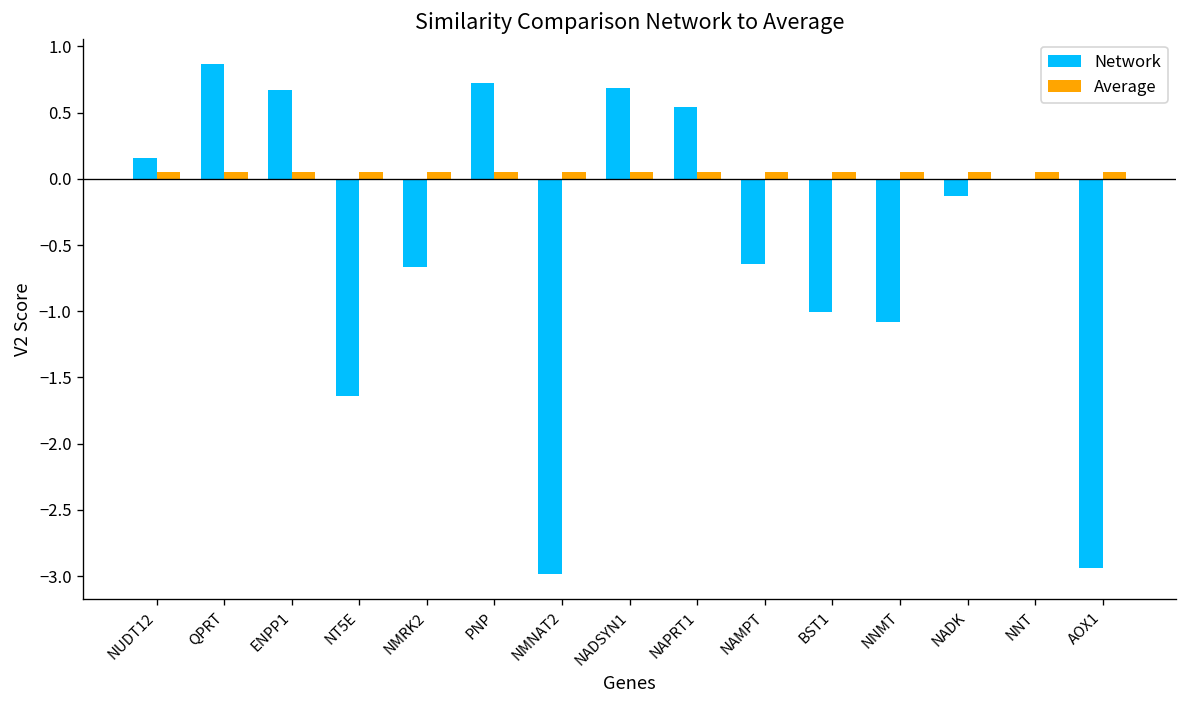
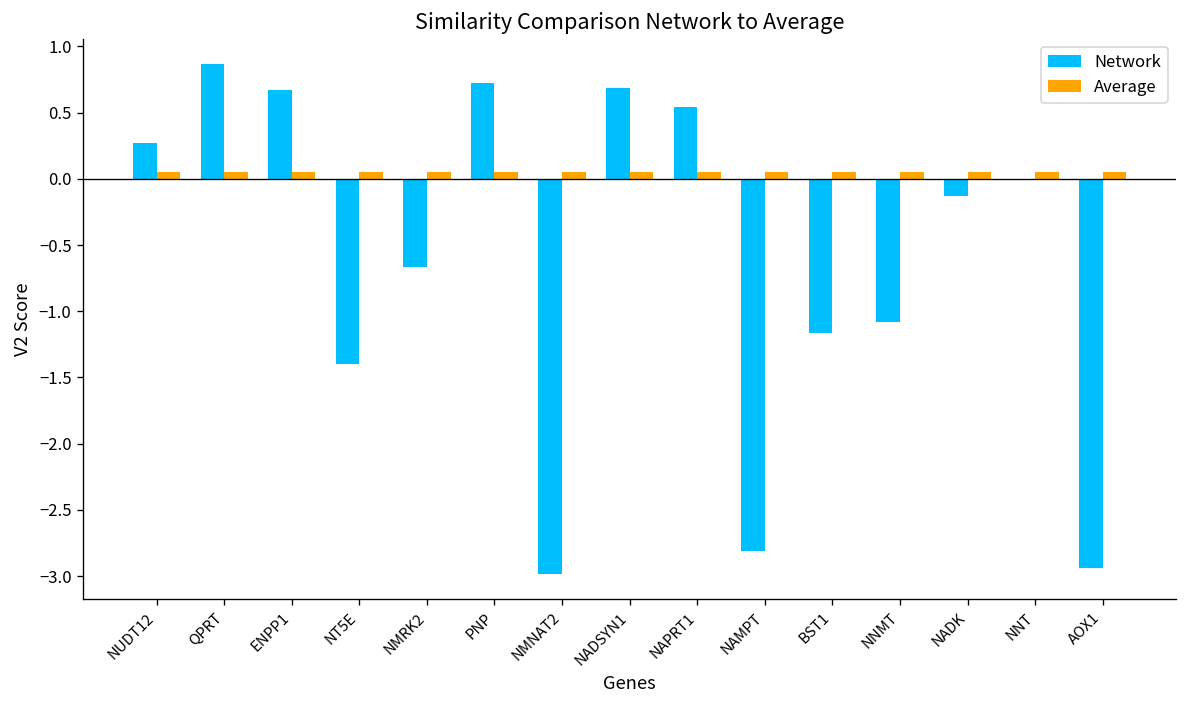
Network, NUDT12: 0.16 -> 0.27
Network, NT5E: -1.64 -> -1.40
Network, NAMPT: -0.64 -> -2.81
Network, BST1: -1.01 -> -1.17
